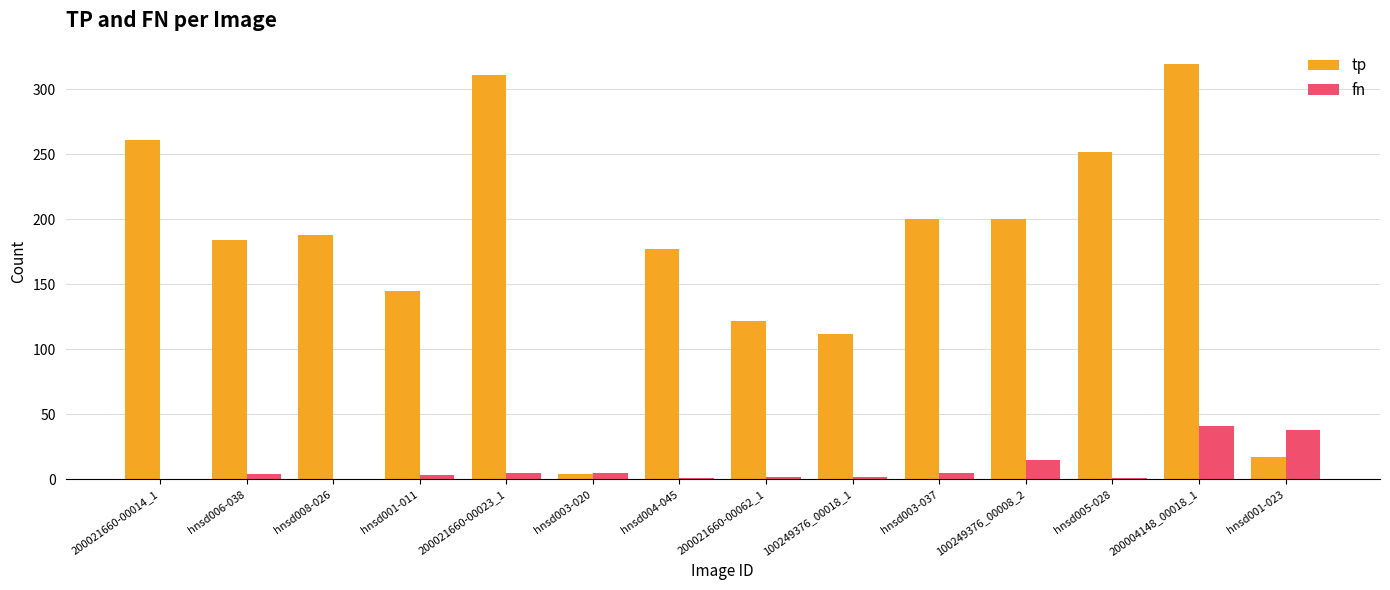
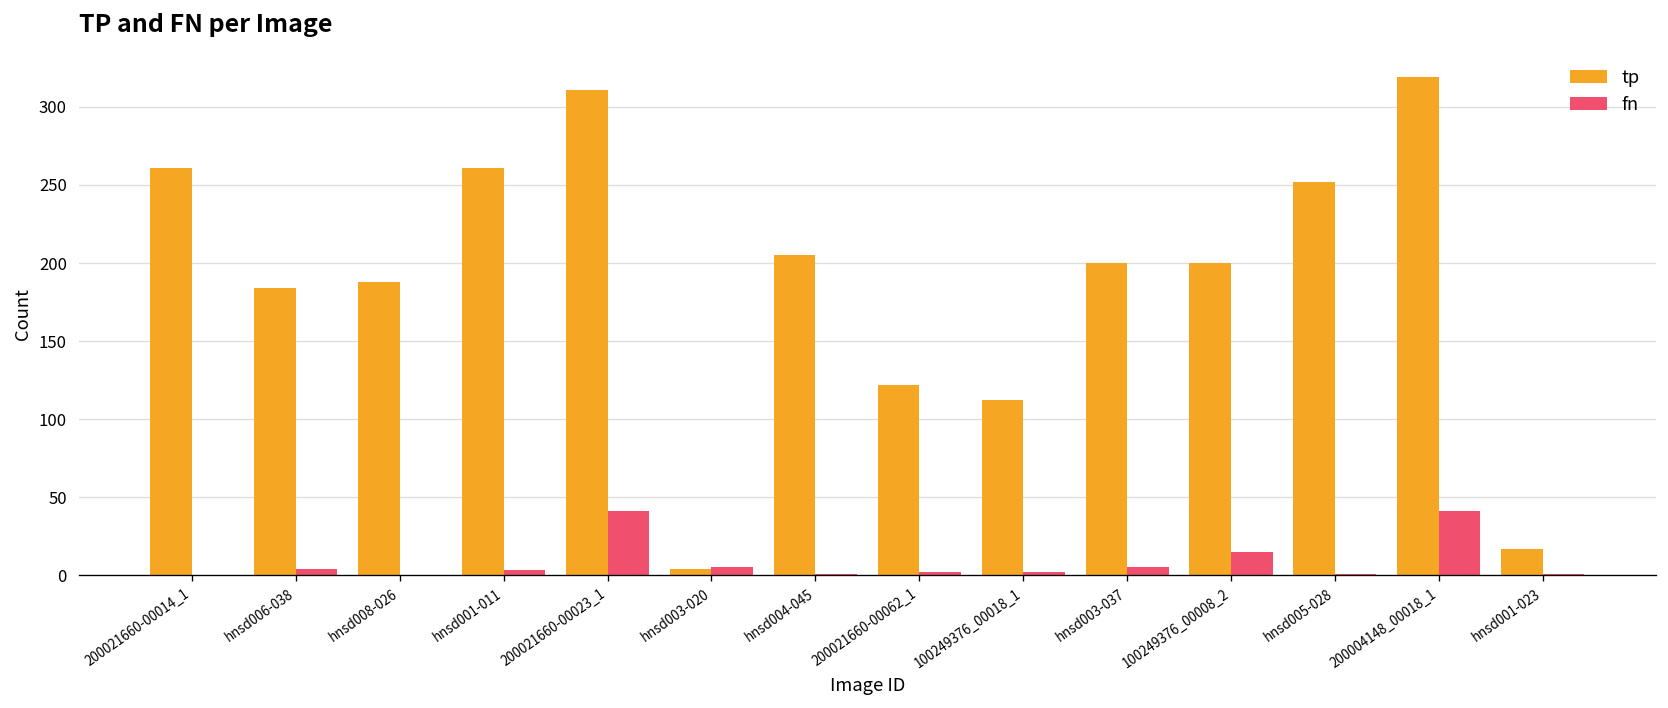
tp, hnsd001-011: 145 -> 261
fn, 200021660-00023_1: 5 -> 41
tp, hnsd004-045: 177 -> 205
fn, hnsd001-023: 38 -> 1
